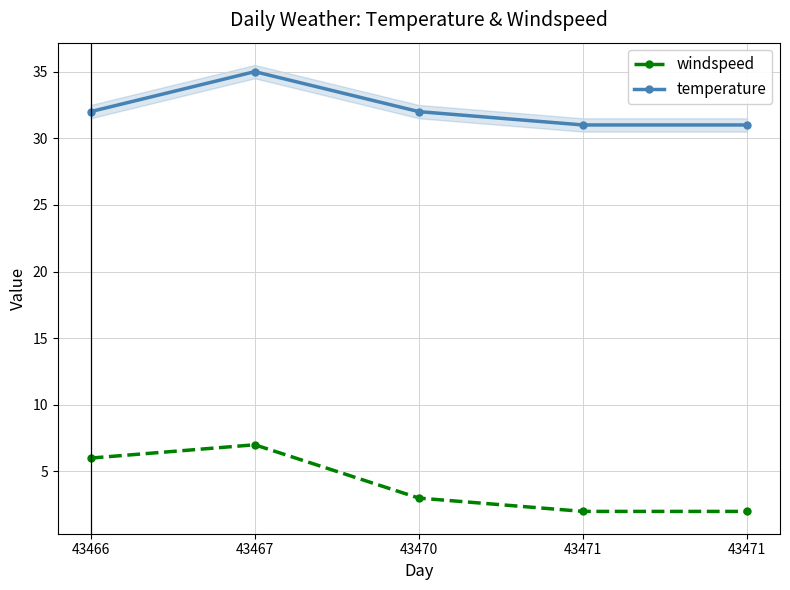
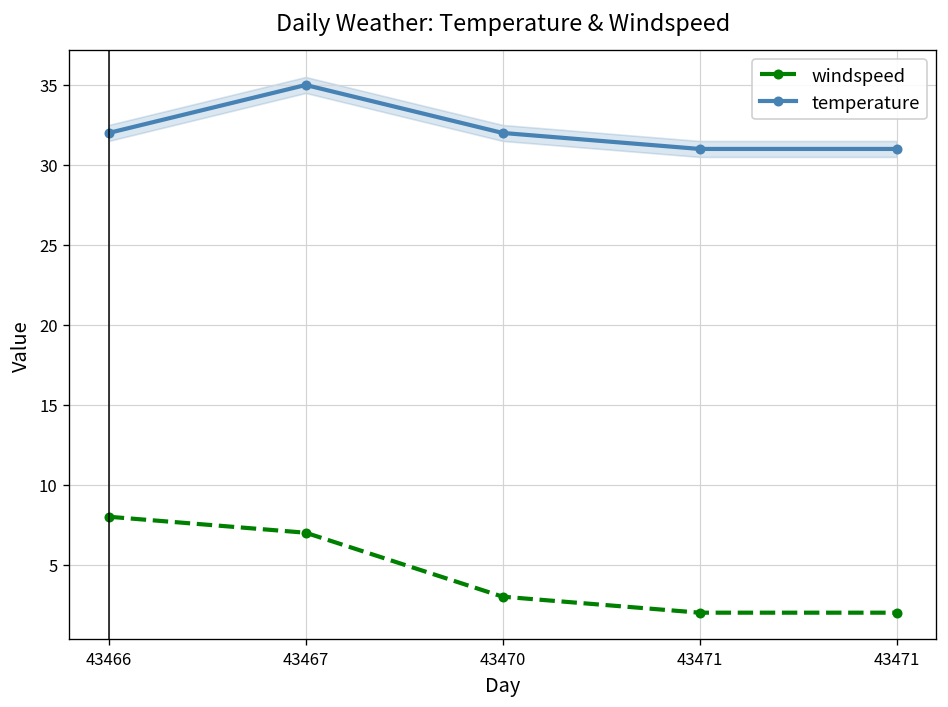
windspeed, 43466: 6 -> 8
